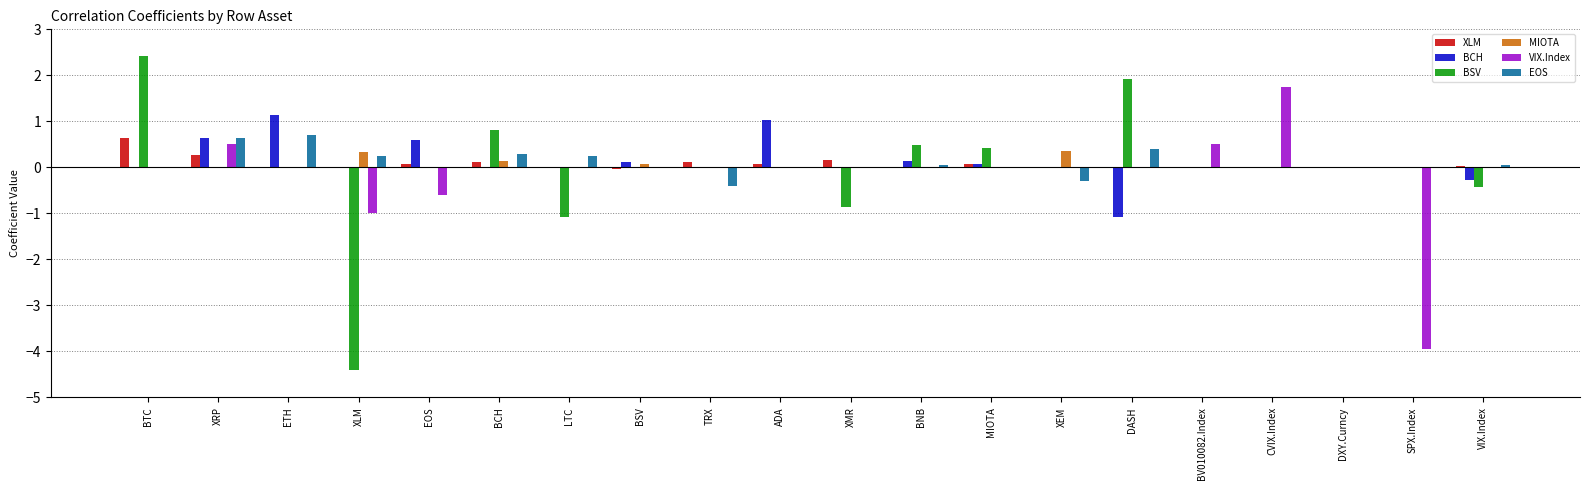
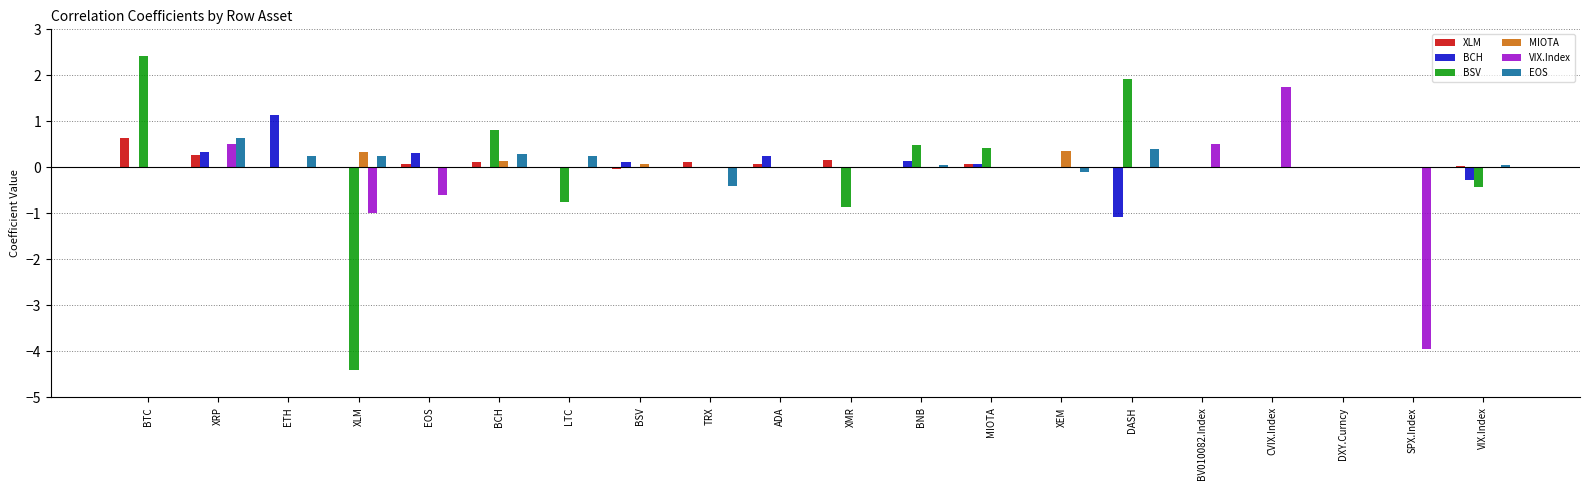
BCH, XRP: 0.6 -> 0.3
EOS, ETH: 0.7 -> 0.2
BCH, EOS: 0.6 -> 0.3
BSV, LTC: -1.1 -> -0.8
BCH, ADA: 1.0 -> 0.2
EOS, XEM: -0.3 -> -0.1
